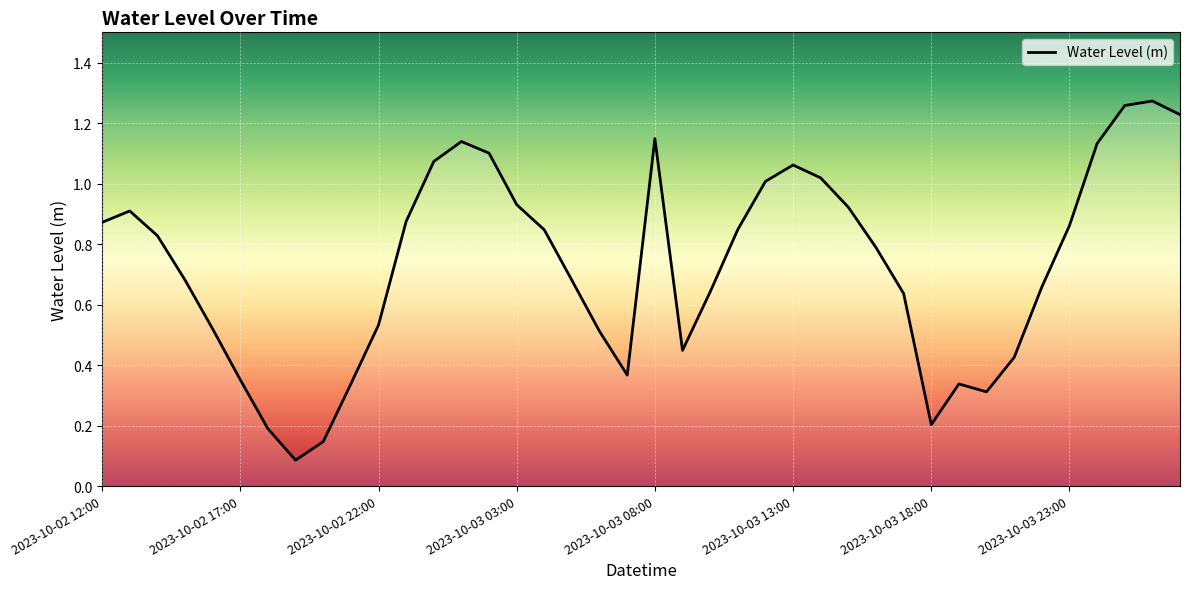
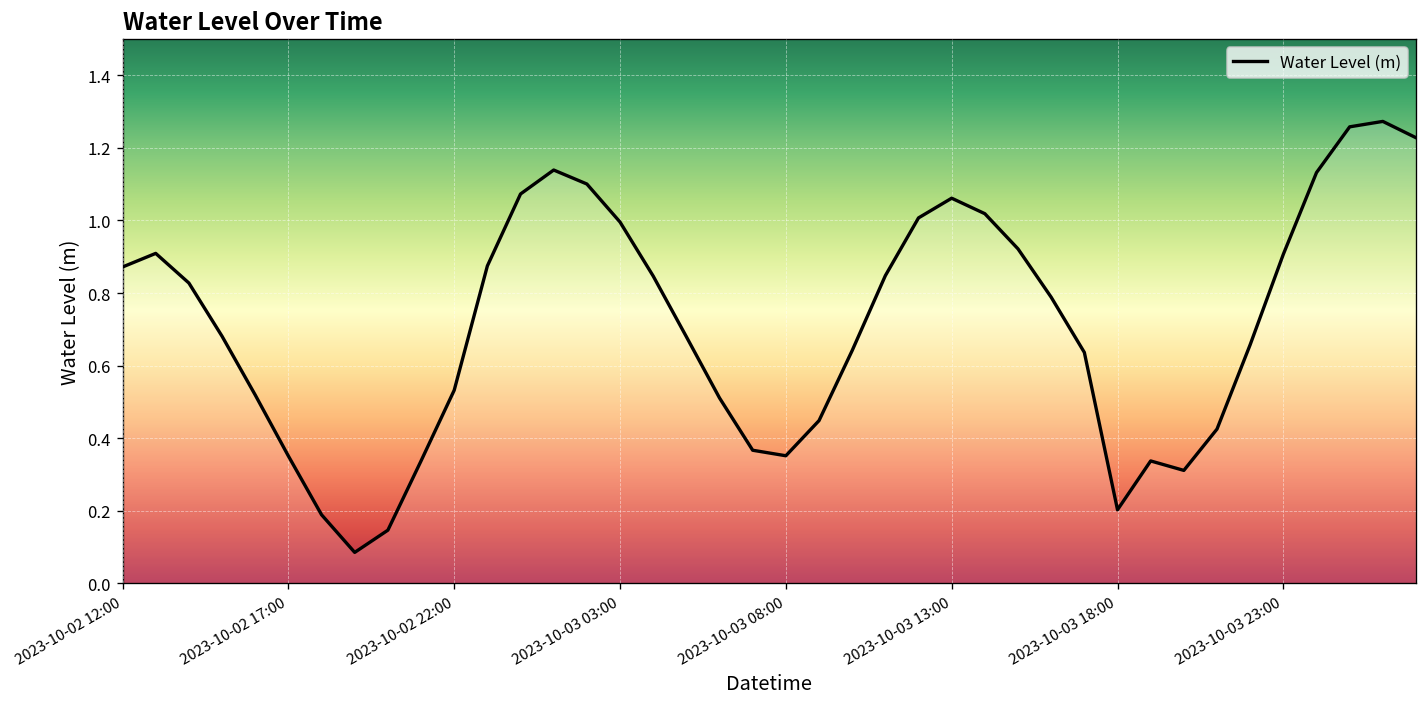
2023-10-03 03:00: 0.93 -> 1.00
2023-10-03 08:00: 1.15 -> 0.35
2023-10-03 23:00: 0.86 -> 0.91
